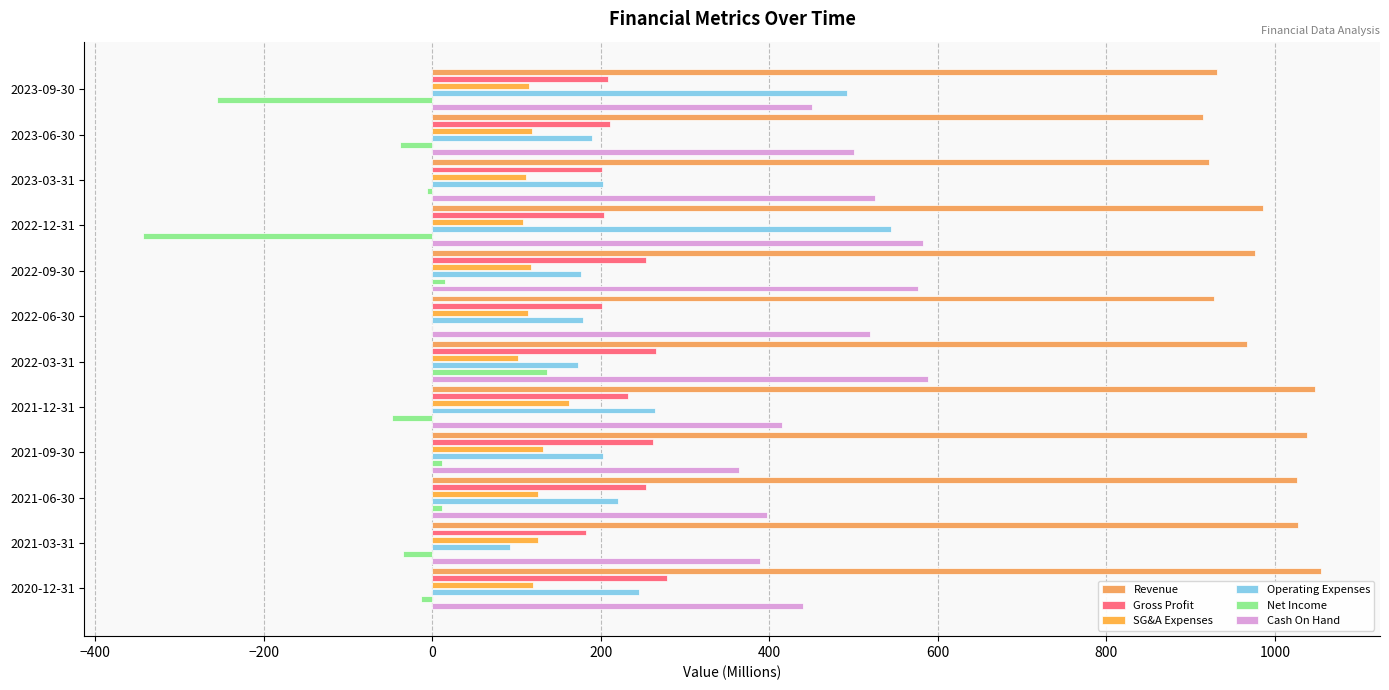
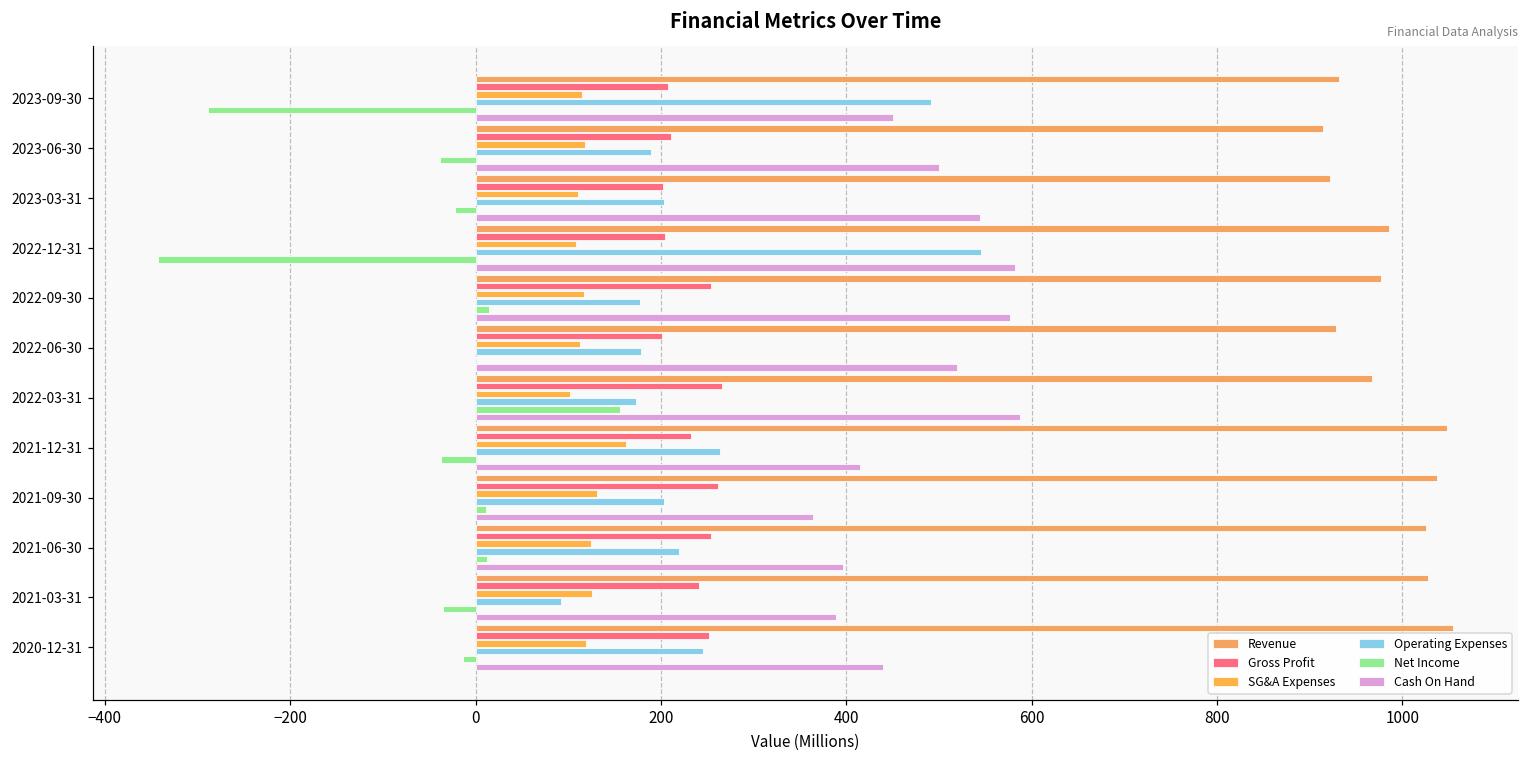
Net Income, 2023-09-30: -260 -> -290
Net Income, 2023-03-31: -10 -> -20
Cash On Hand, 2023-03-31: 530 -> 540
Net Income, 2022-03-31: 140 -> 160
Net Income, 2021-12-31: -50 -> -40
Gross Profit, 2021-03-31: 180 -> 240
Gross Profit, 2020-12-31: 280 -> 250
